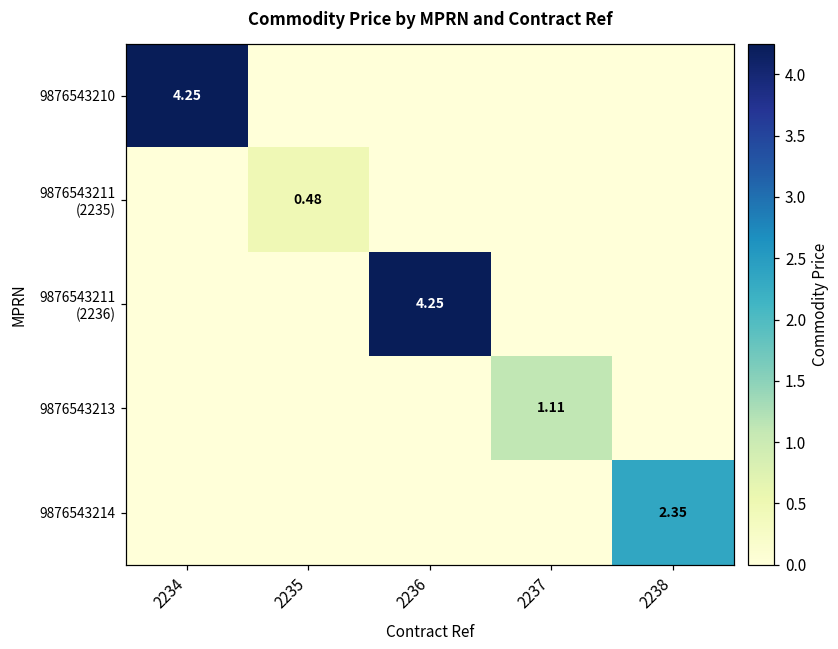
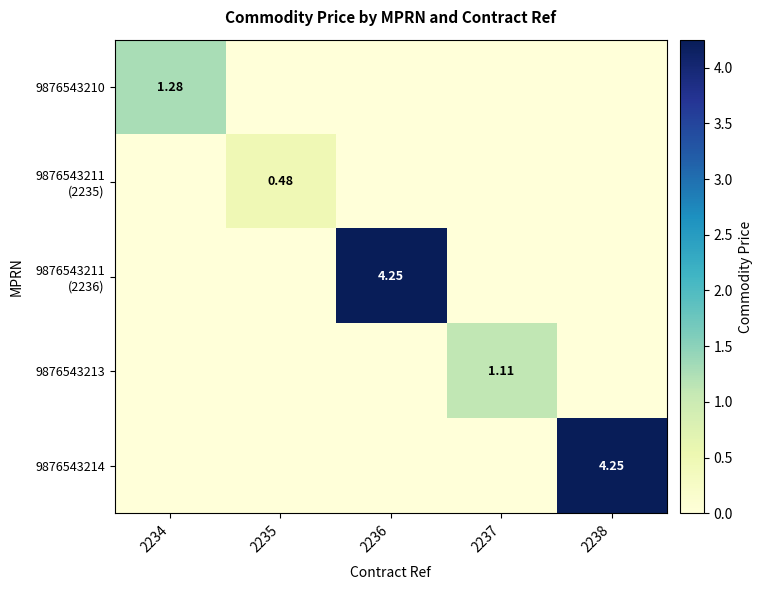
9876543210, 2234: 4.25 -> 1.28
9876543214, 2238: 2.35 -> 4.25
